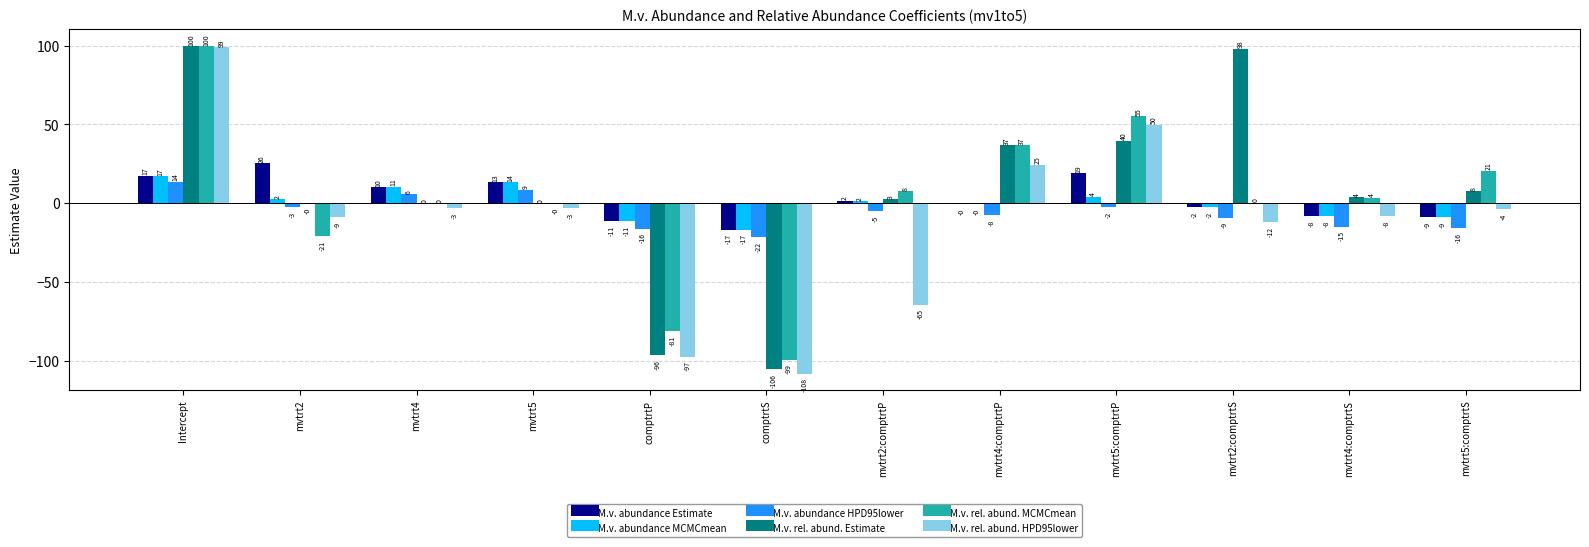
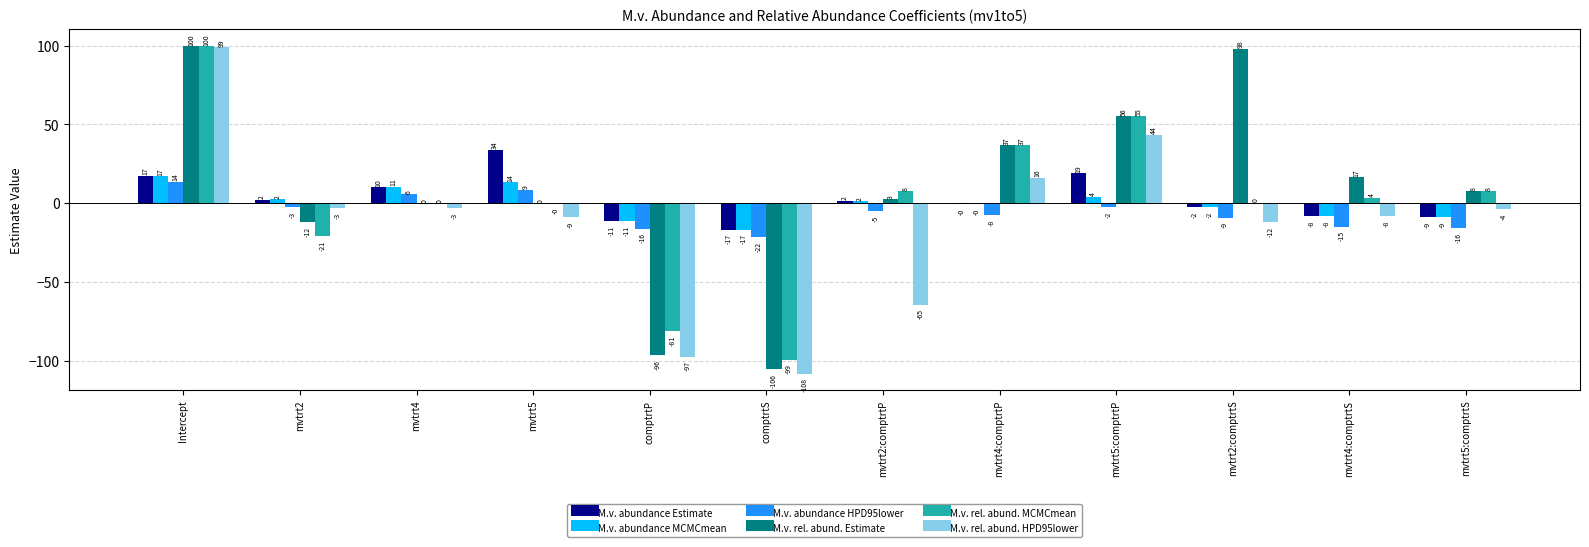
M.v. abundance Estimate, mvtrt2: 26 -> 2
M.v. rel. abund. Estimate, mvtrt2: -0 -> -12
M.v. rel. abund. HPD95lower, mvtrt2: -9 -> -3
M.v. abundance Estimate, mvtrt5: 13 -> 34
M.v. rel. abund. HPD95lower, mvtrt5: -3 -> -9
M.v. rel. abund. HPD95lower, mvtrt4:comptrtP: 25 -> 16
M.v. rel. abund. Estimate, mvtrt5:comptrtP: 40 -> 56
M.v. rel. abund. HPD95lower, mvtrt5:comptrtP: 50 -> 44
M.v. rel. abund. Estimate, mvtrt4:comptrtS: 4 -> 17
M.v. rel. abund. MCMCmean, mvtrt5:comptrtS: 21 -> 8
